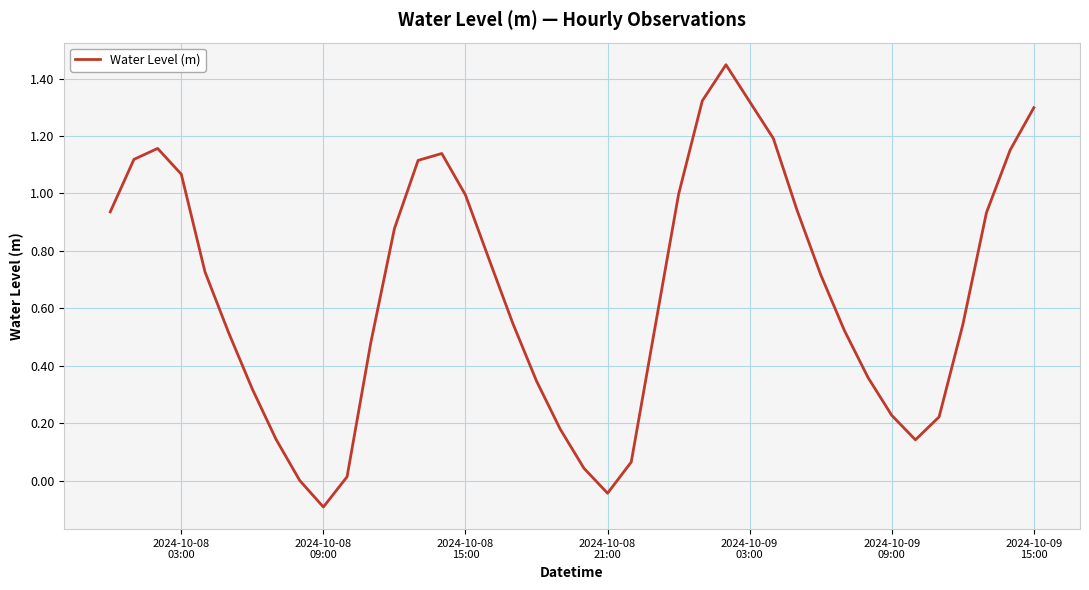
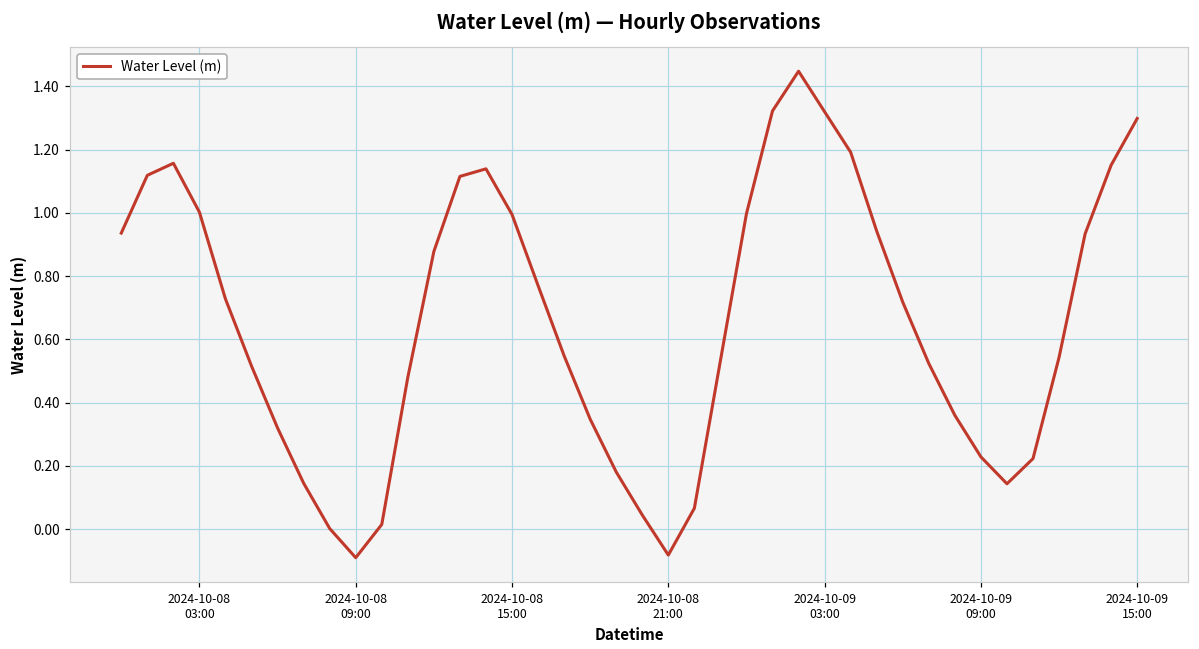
2024-10-08 03:00: 1.07 -> 1.00
2024-10-08 21:00: -0.04 -> -0.08
